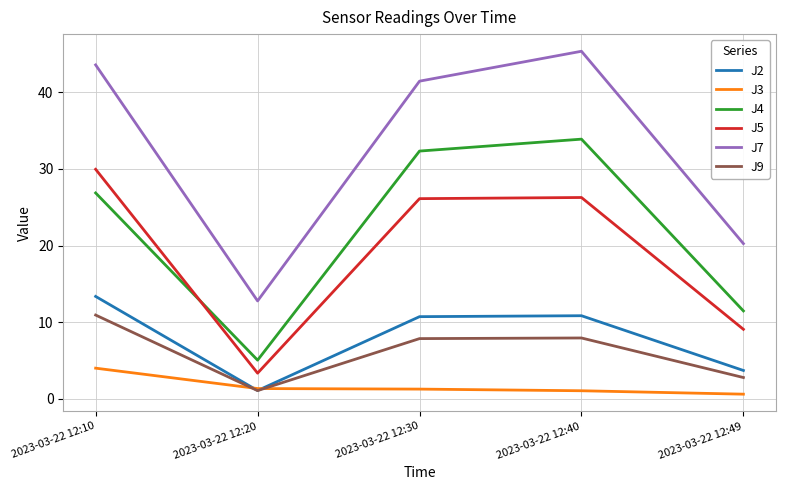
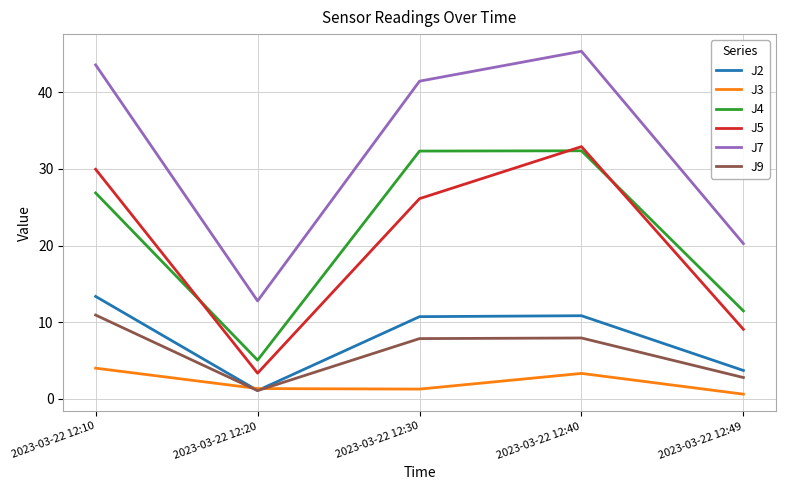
J3, 2023-03-22 12:40: 1 -> 3
J4, 2023-03-22 12:40: 34 -> 32
J5, 2023-03-22 12:40: 26 -> 33
